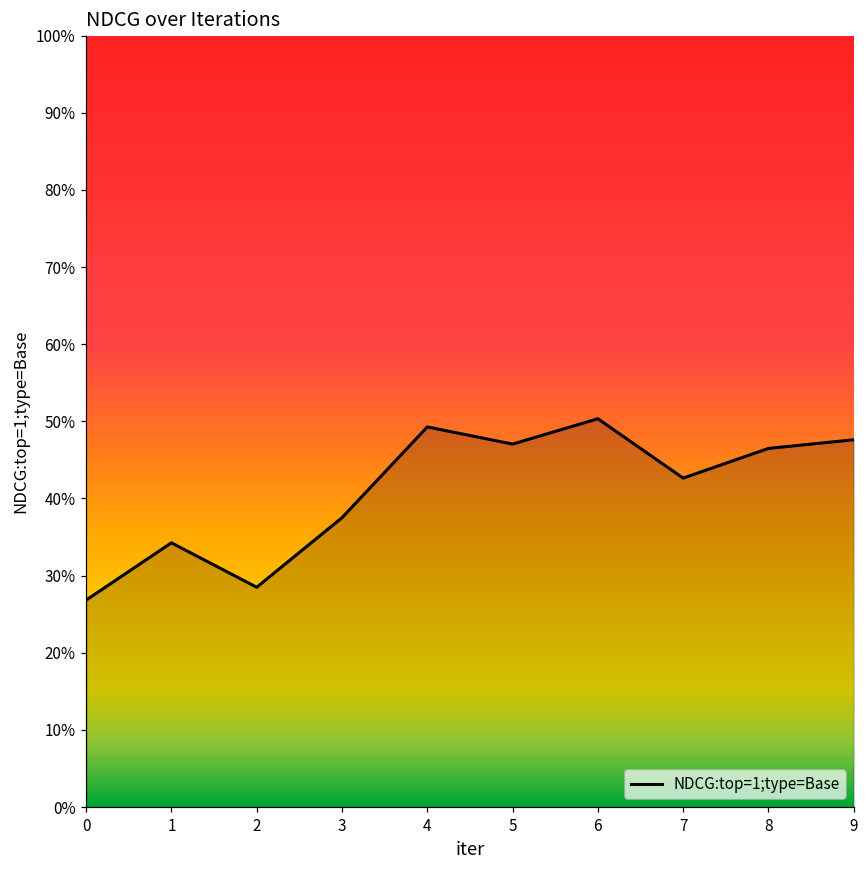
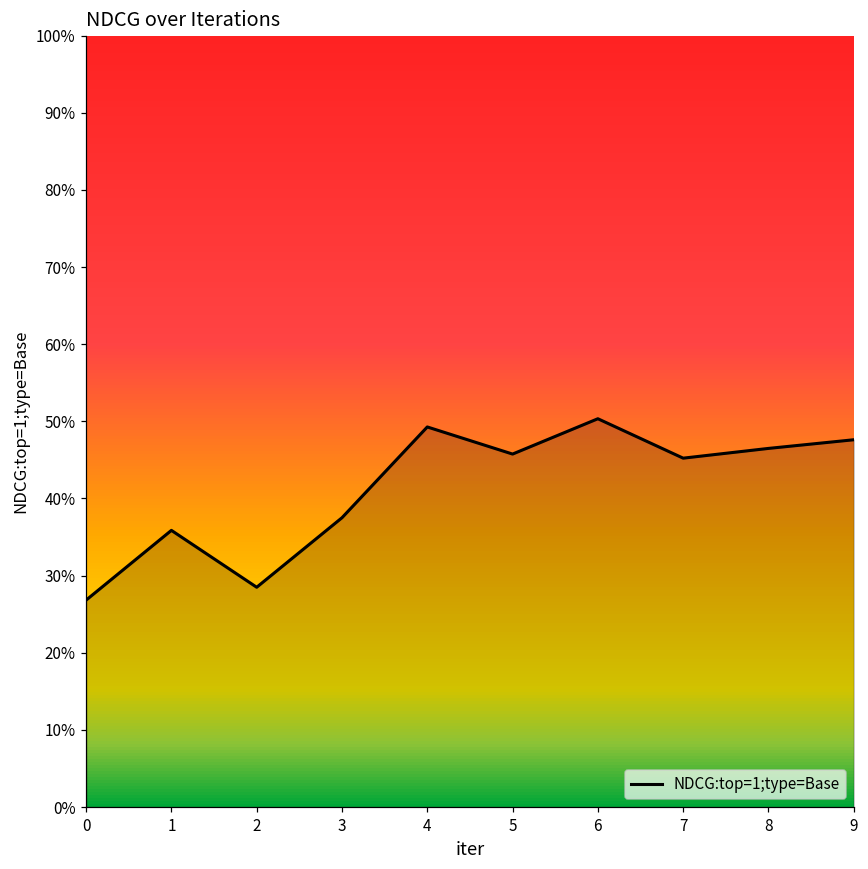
1: 34% -> 36%
5: 47% -> 46%
7: 43% -> 45%
